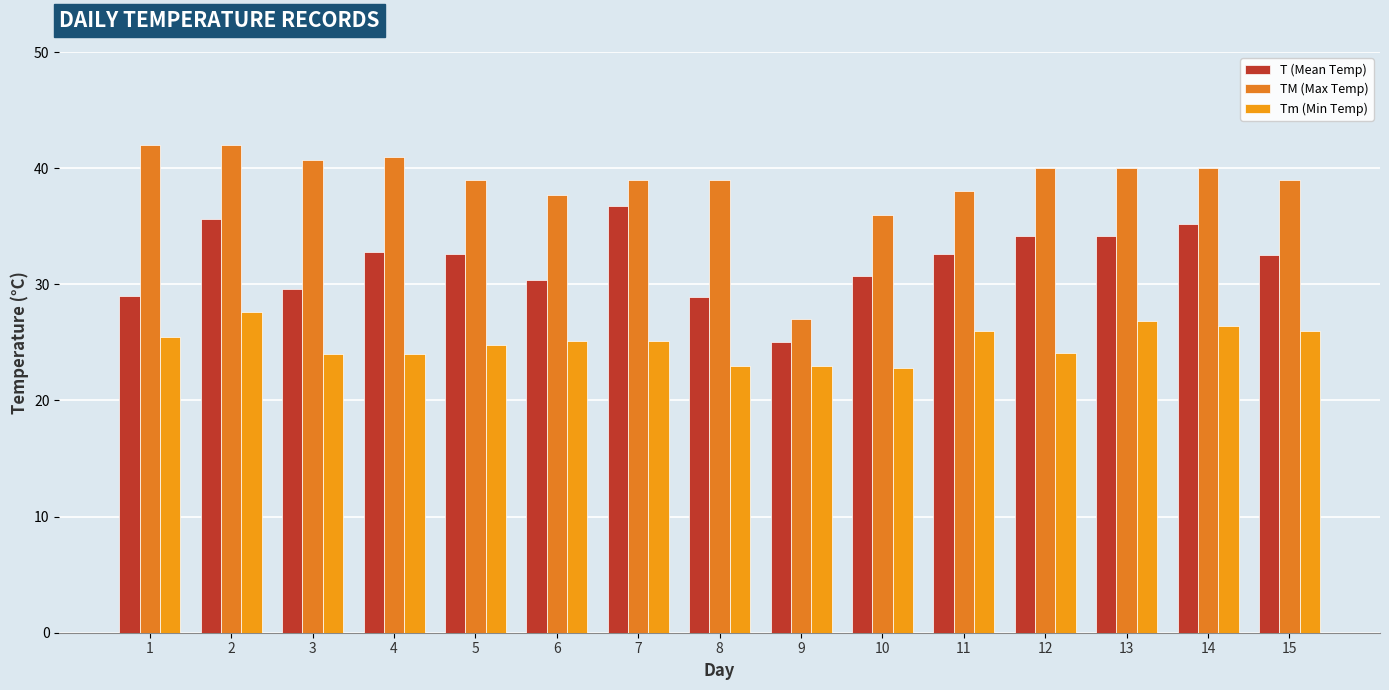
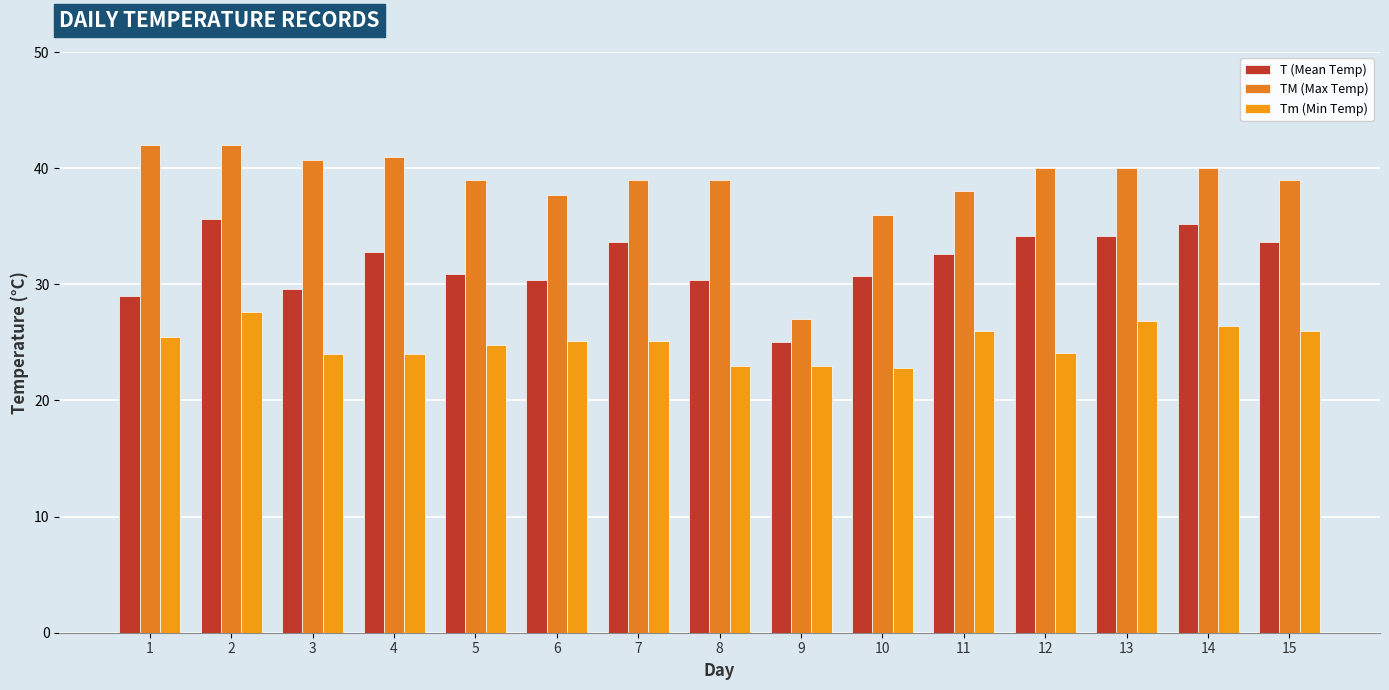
T (Mean Temp), 5: 32.6 -> 30.9
T (Mean Temp), 7: 36.7 -> 33.6
T (Mean Temp), 8: 28.9 -> 30.4
T (Mean Temp), 15: 32.5 -> 33.6
